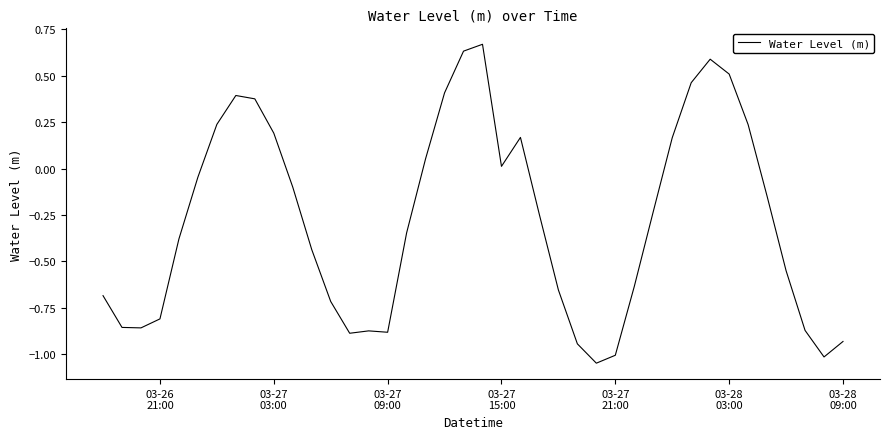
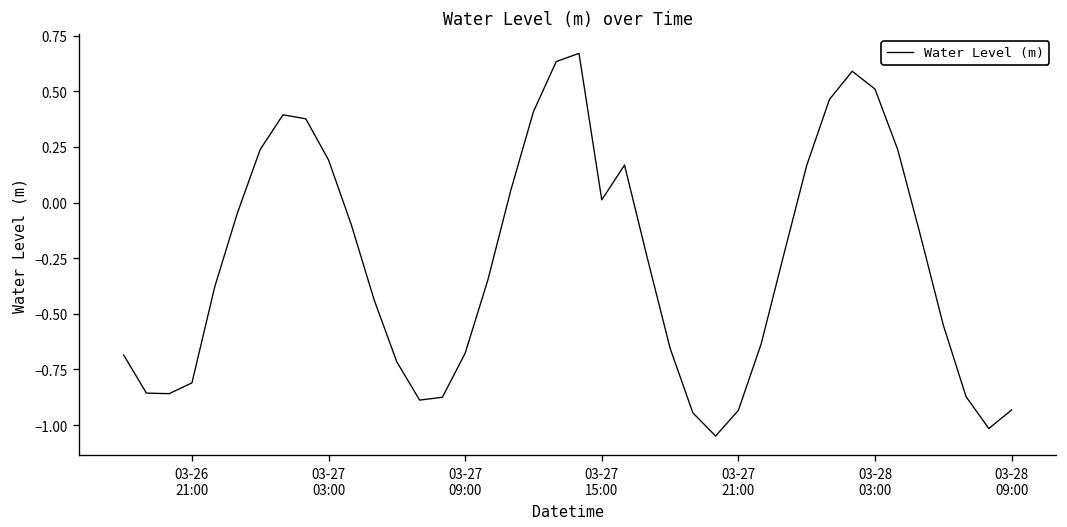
03-27 09:00: -0.88 -> -0.68
03-27 21:00: -1.01 -> -0.93
